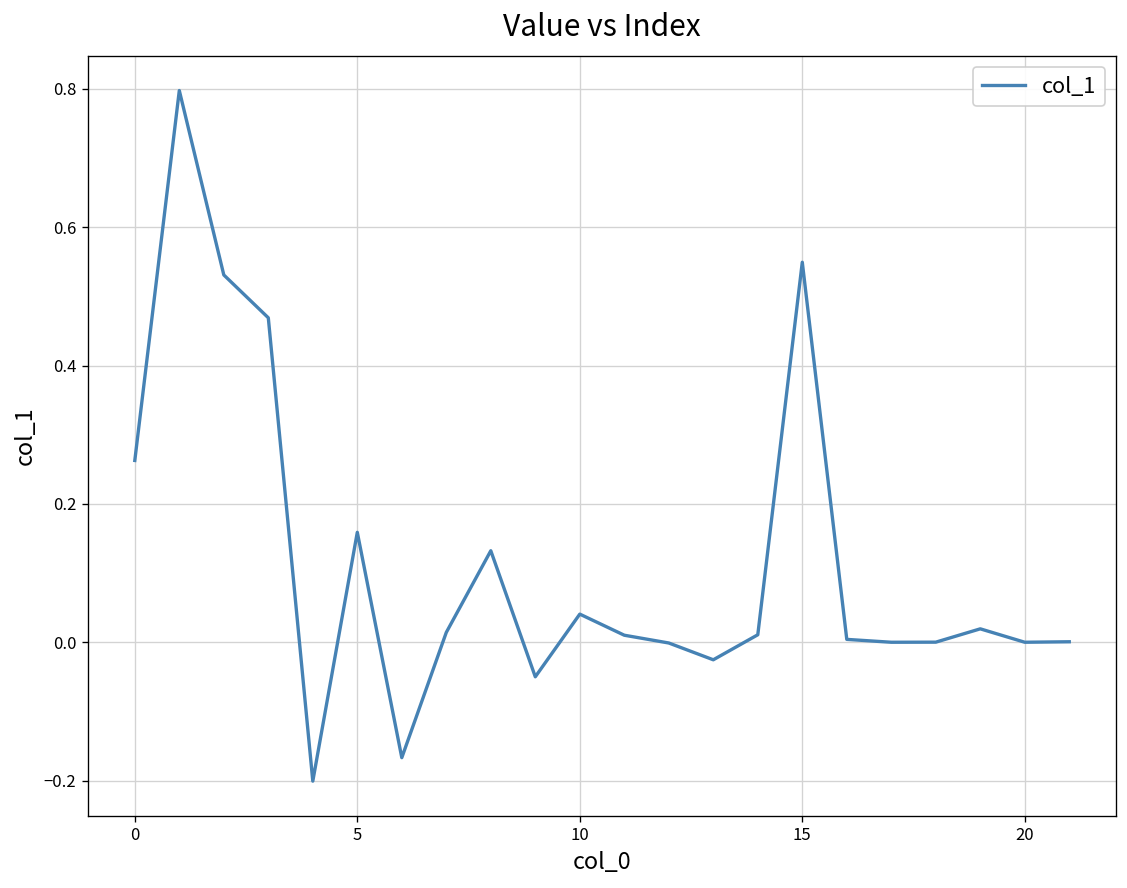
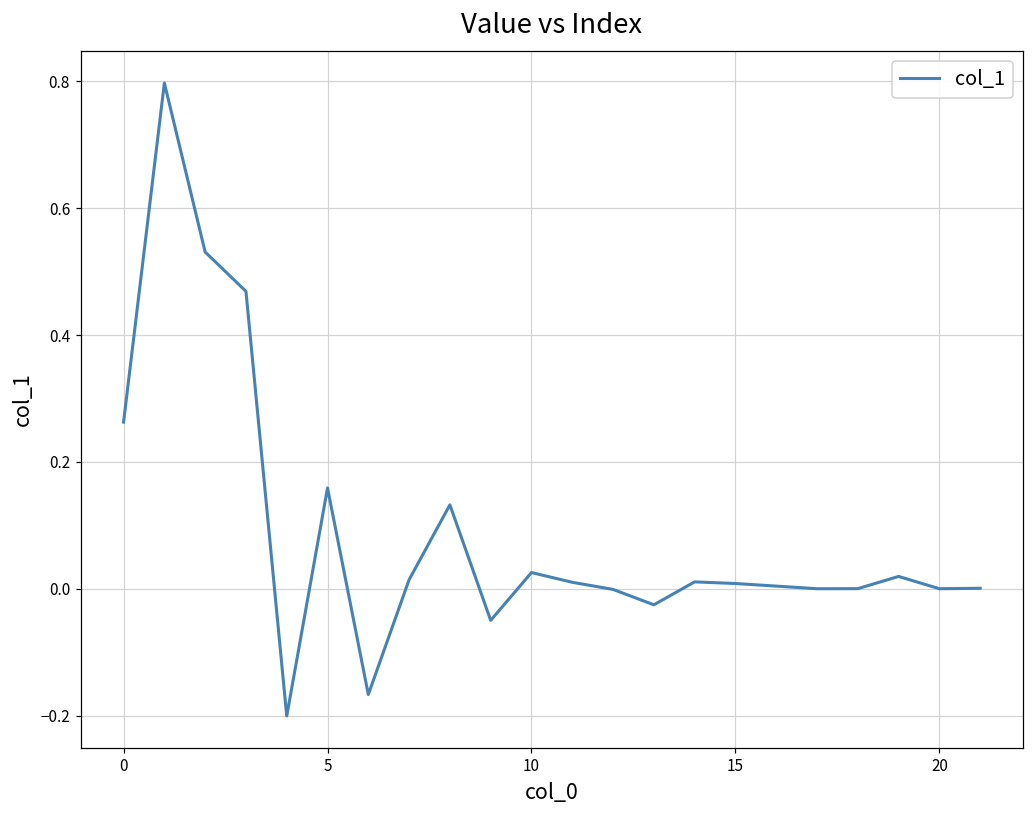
10: 0.04 -> 0.03
15: 0.55 -> 0.01
